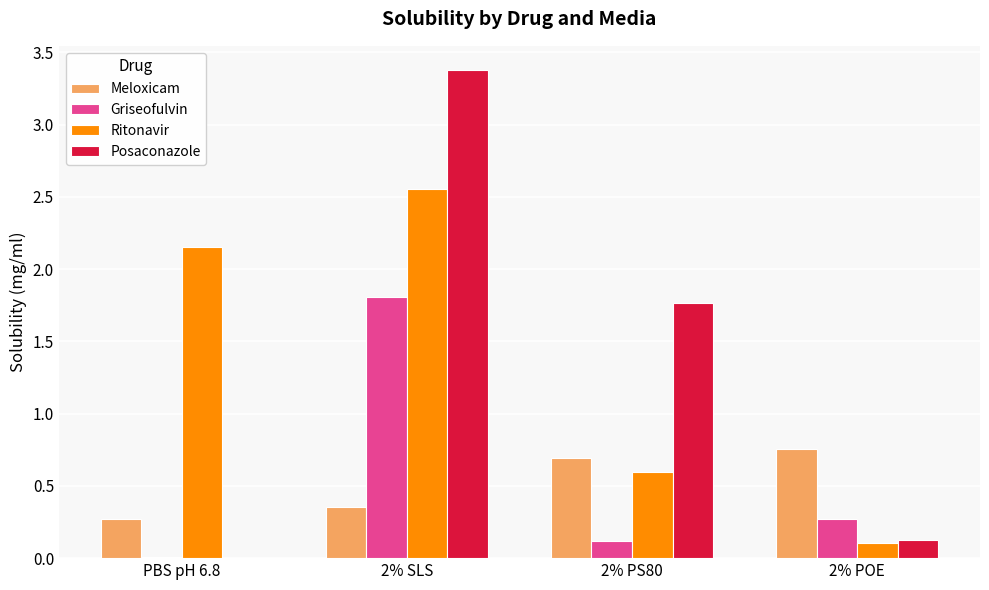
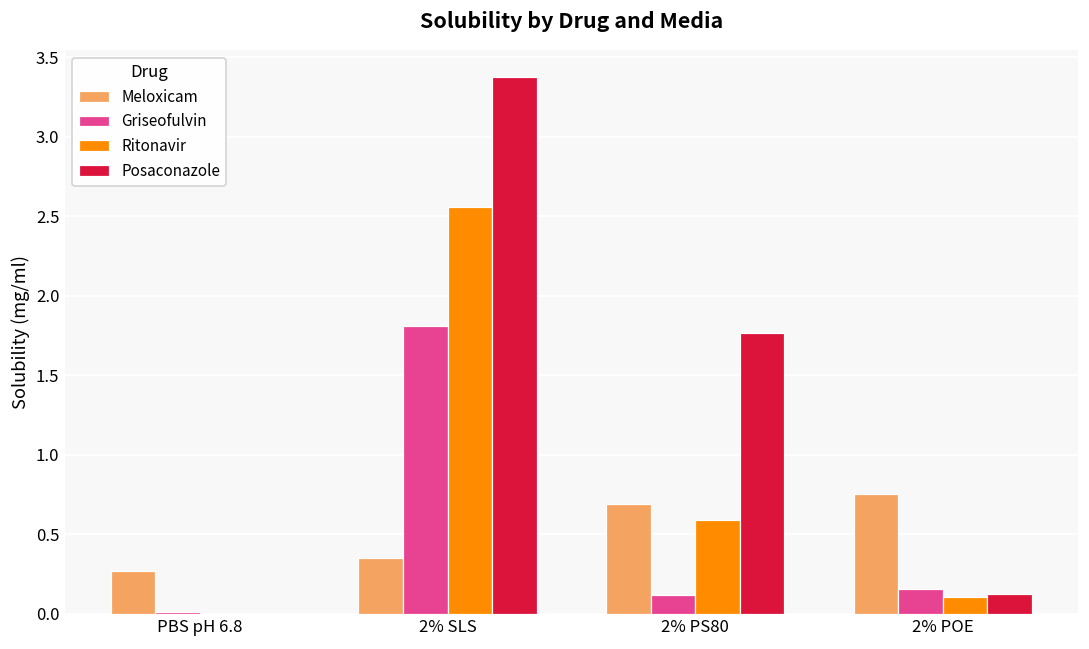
Ritonavir, PBS pH 6.8: 2.15 -> 0.00
Griseofulvin, 2% POE: 0.27 -> 0.15
